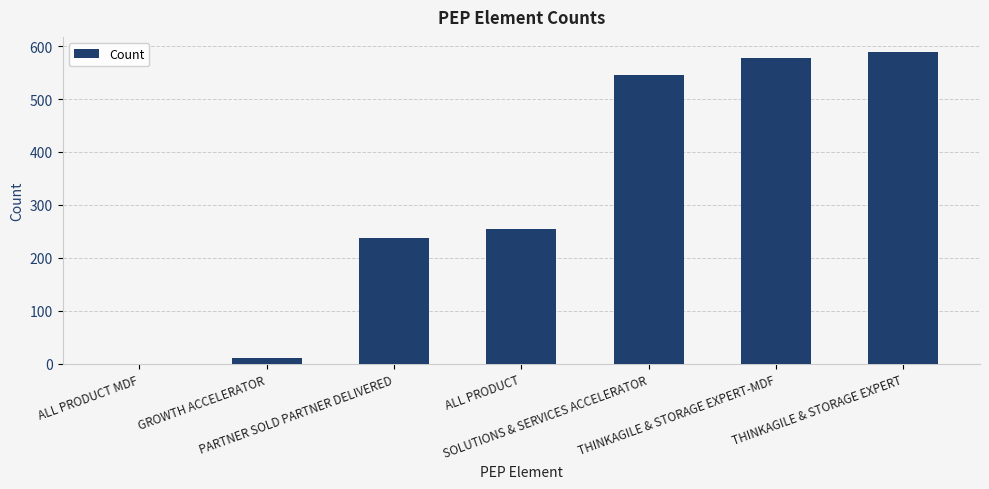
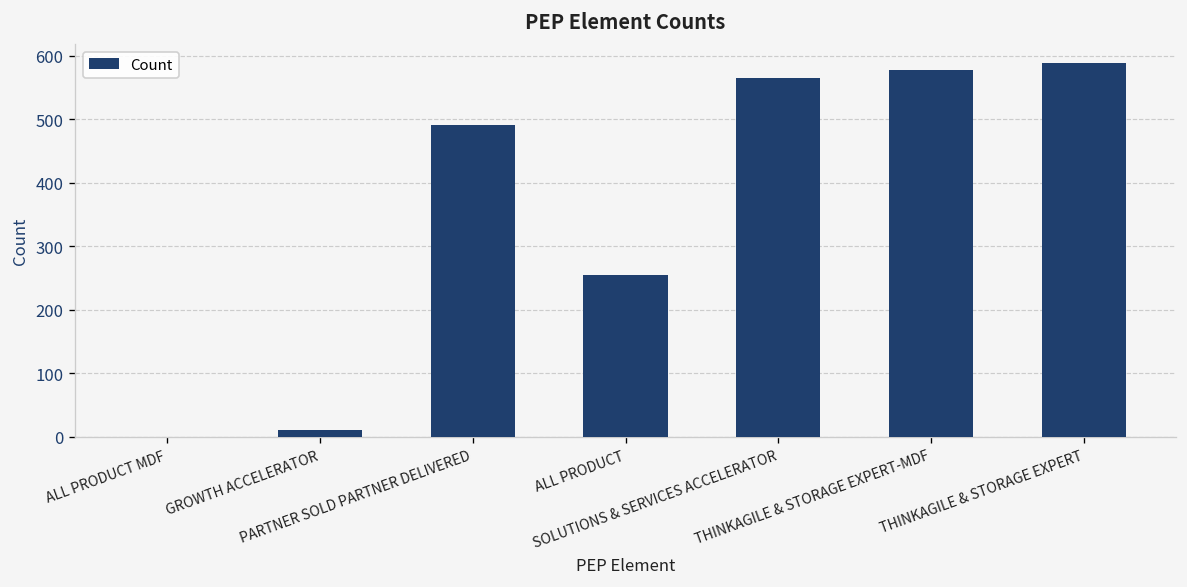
PARTNER SOLD PARTNER DELIVERED: 240 -> 490
SOLUTIONS & SERVICES ACCELERATOR: 550 -> 560
